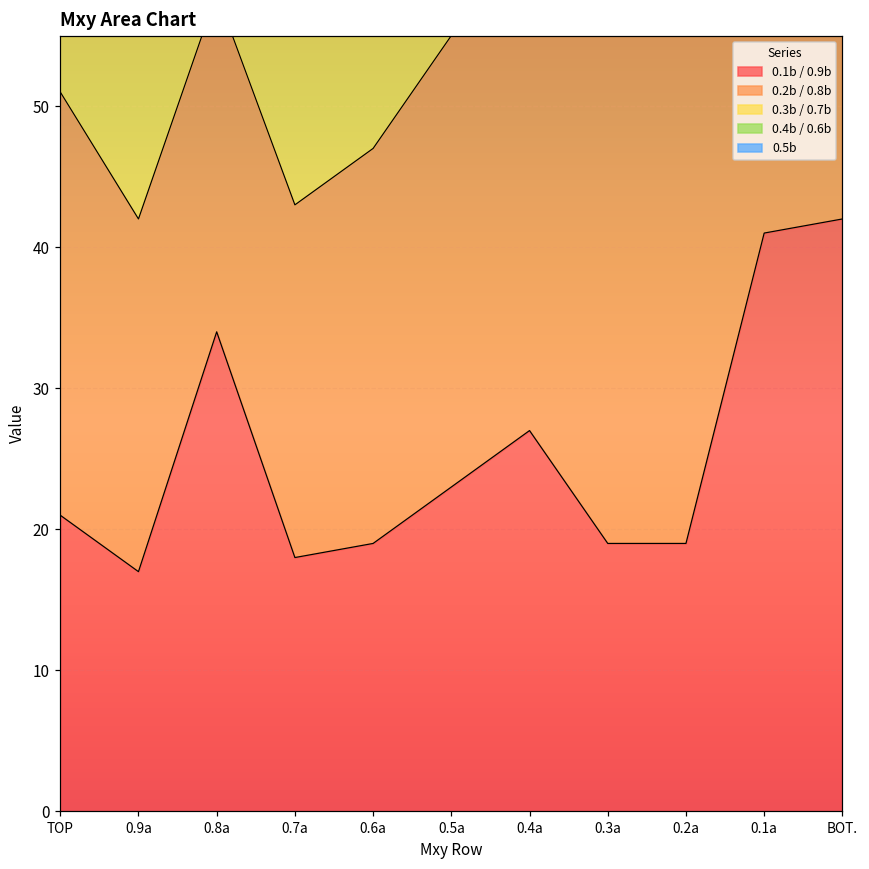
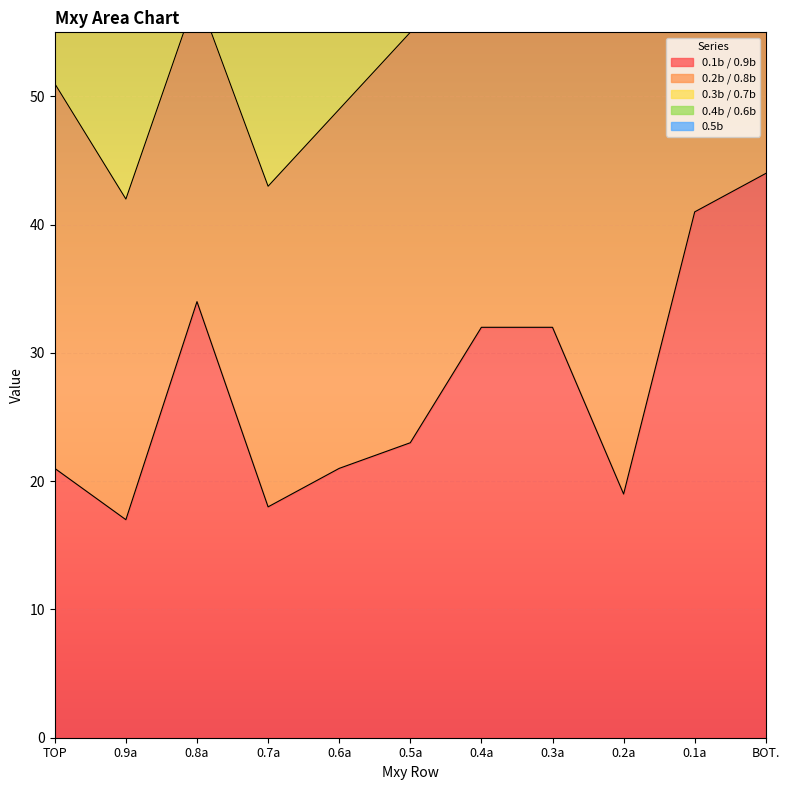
0.1b / 0.9b, 0.6a: 19 -> 21
0.1b / 0.9b, 0.4a: 27 -> 32
0.1b / 0.9b, 0.3a: 19 -> 32
0.1b / 0.9b, BOT.: 42 -> 44
